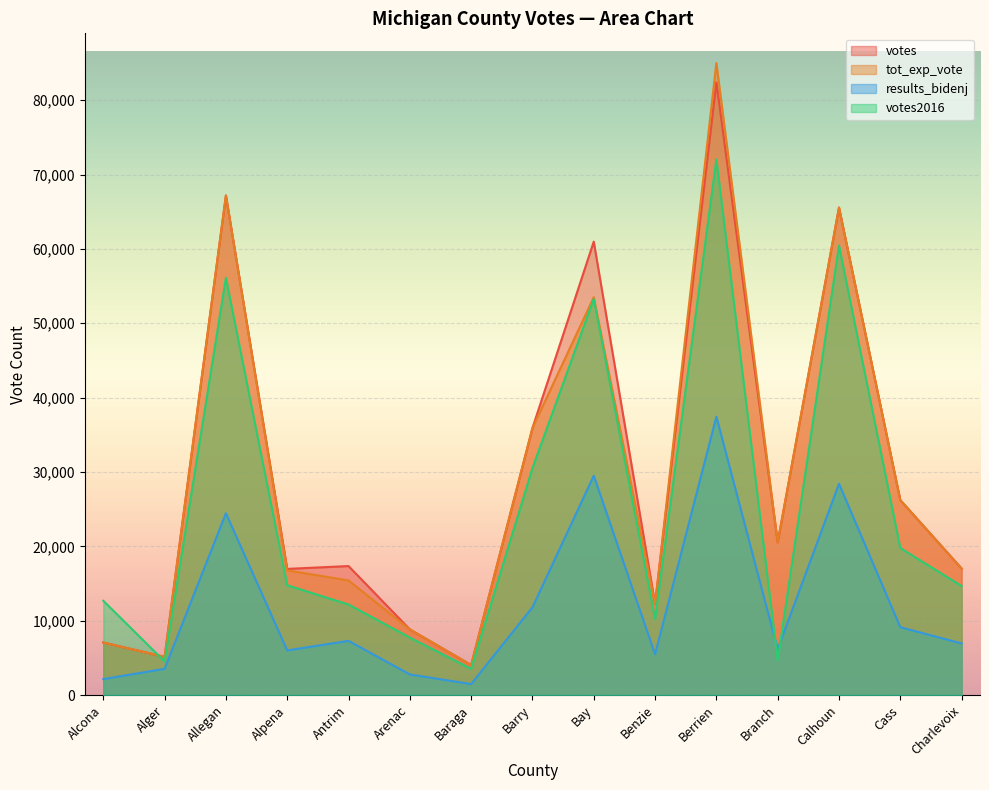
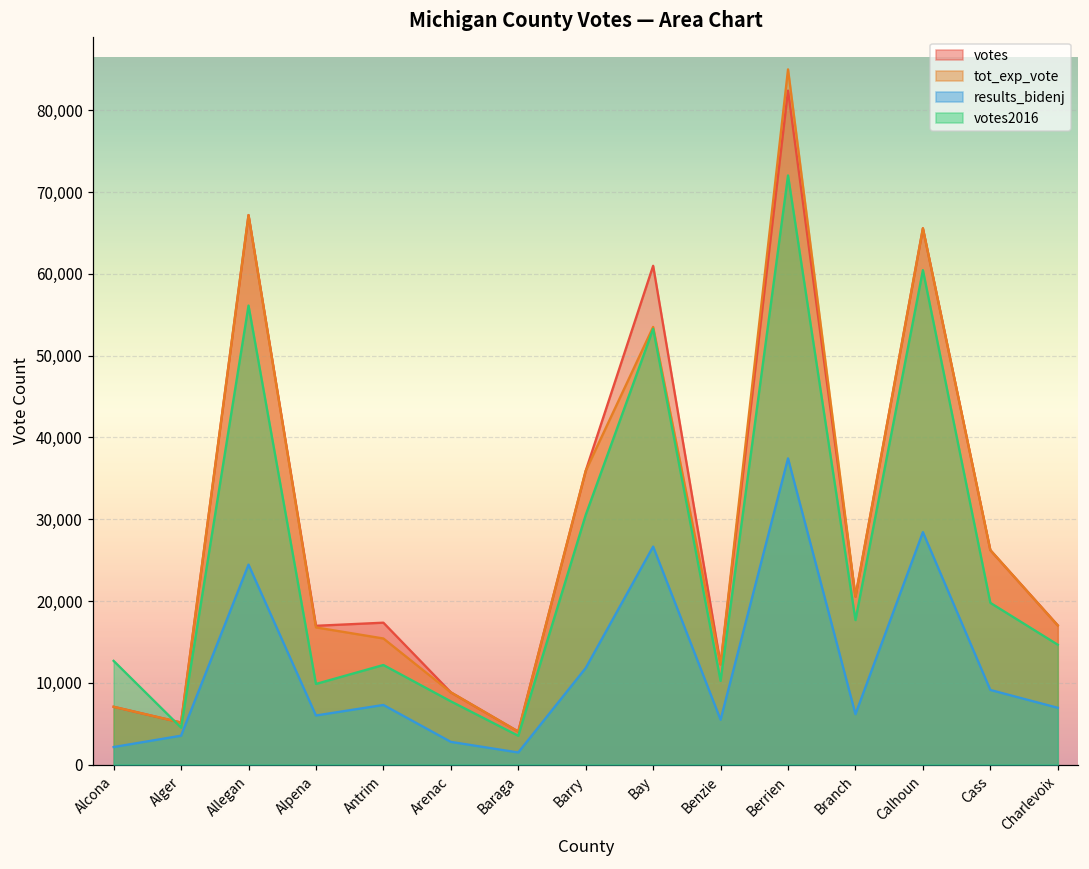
votes2016, Alpena: 15,000 -> 10,000
results_bidenj, Bay: 30,000 -> 27,000
votes2016, Branch: 5,000 -> 18,000
